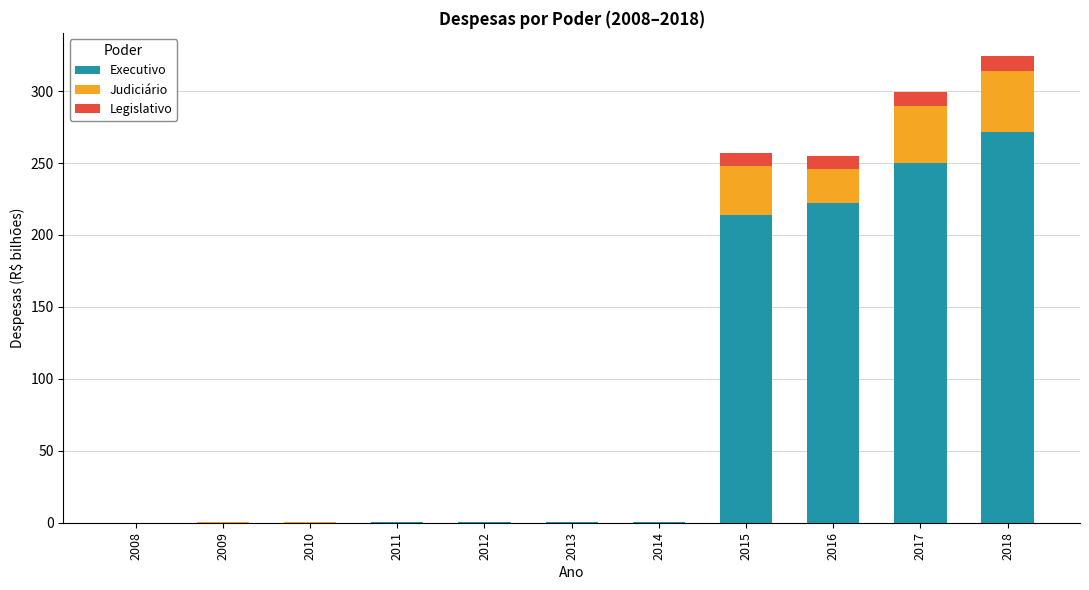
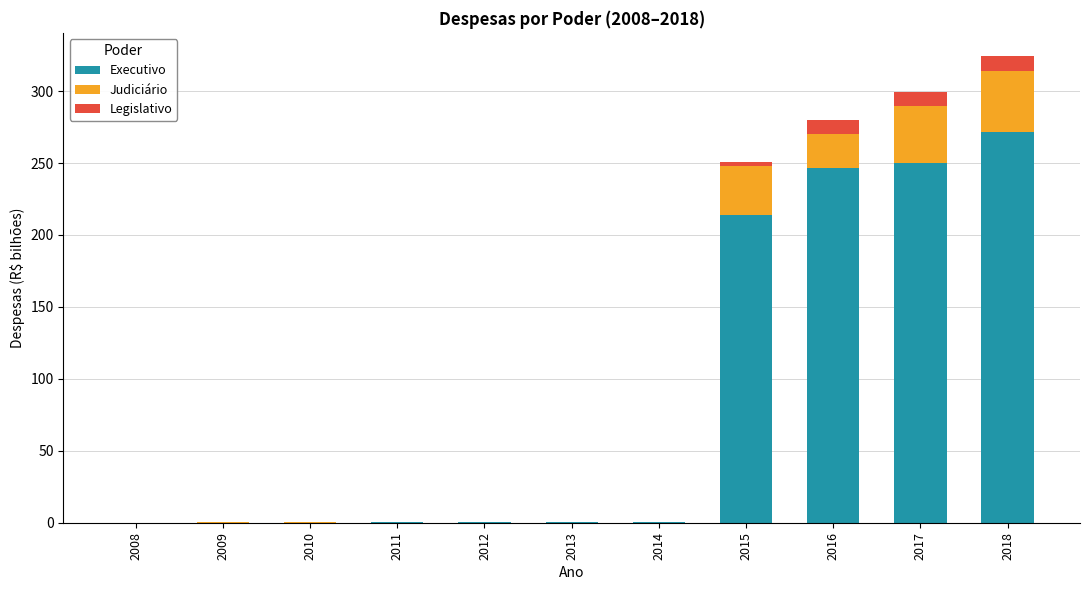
Legislativo, 2015: 9 -> 3
Executivo, 2016: 222 -> 247
